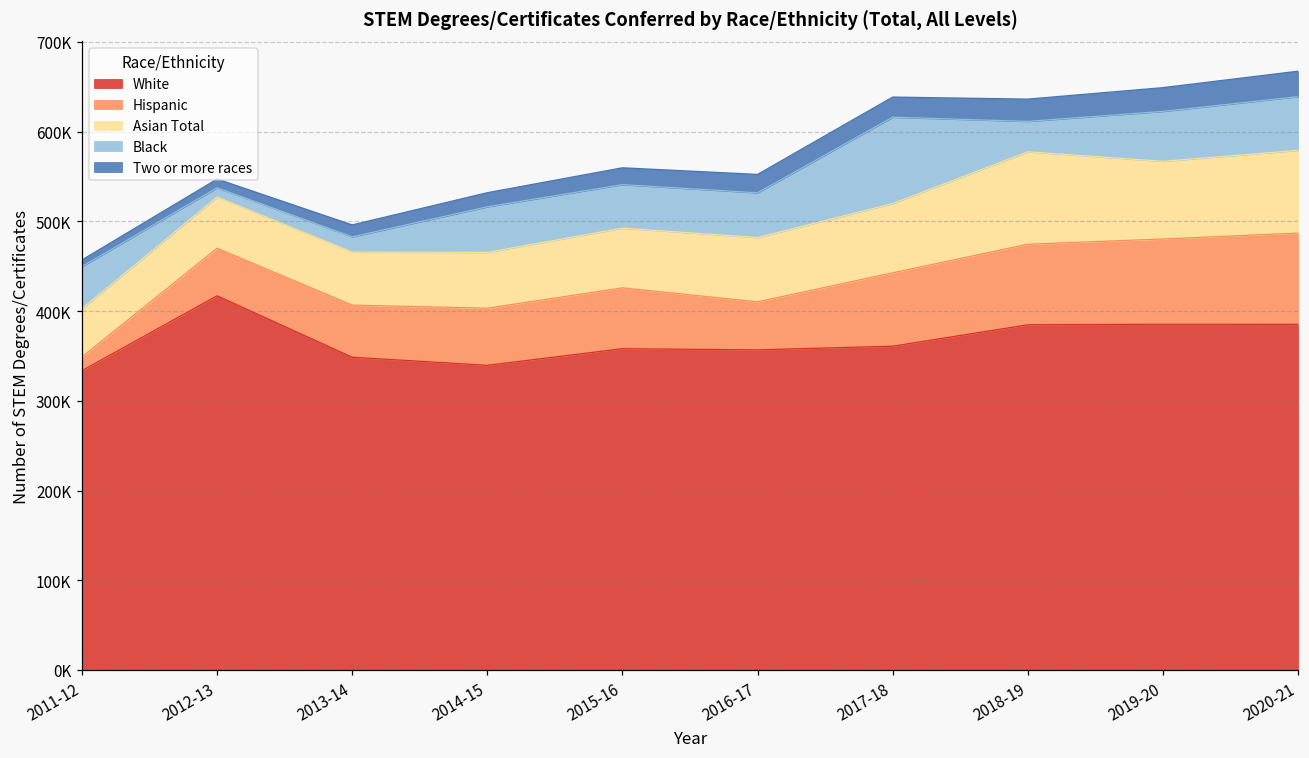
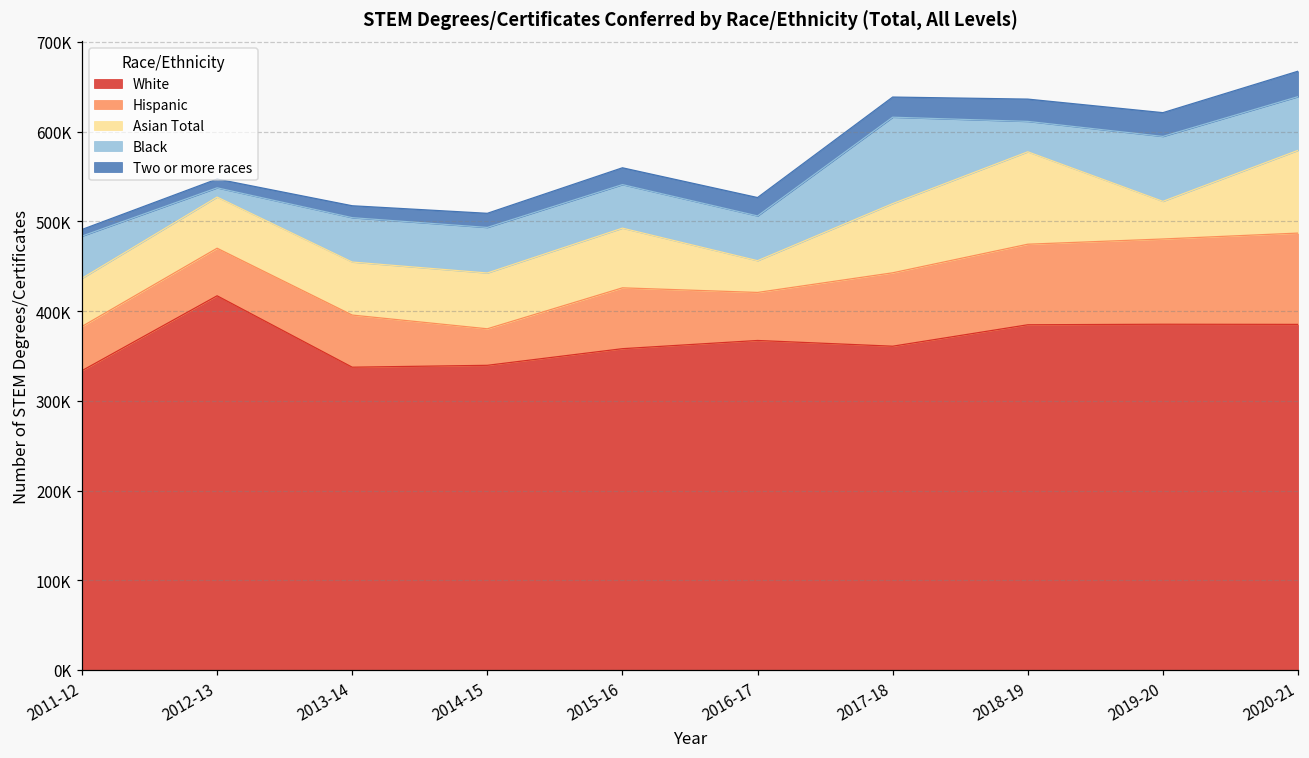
Hispanic, 2011-12: 20000 -> 50000
White, 2013-14: 350000 -> 340000
Black, 2013-14: 20000 -> 50000
Hispanic, 2014-15: 60000 -> 40000
White, 2016-17: 360000 -> 370000
Asian Total, 2016-17: 70000 -> 40000
Asian Total, 2019-20: 90000 -> 40000
Black, 2019-20: 60000 -> 70000
